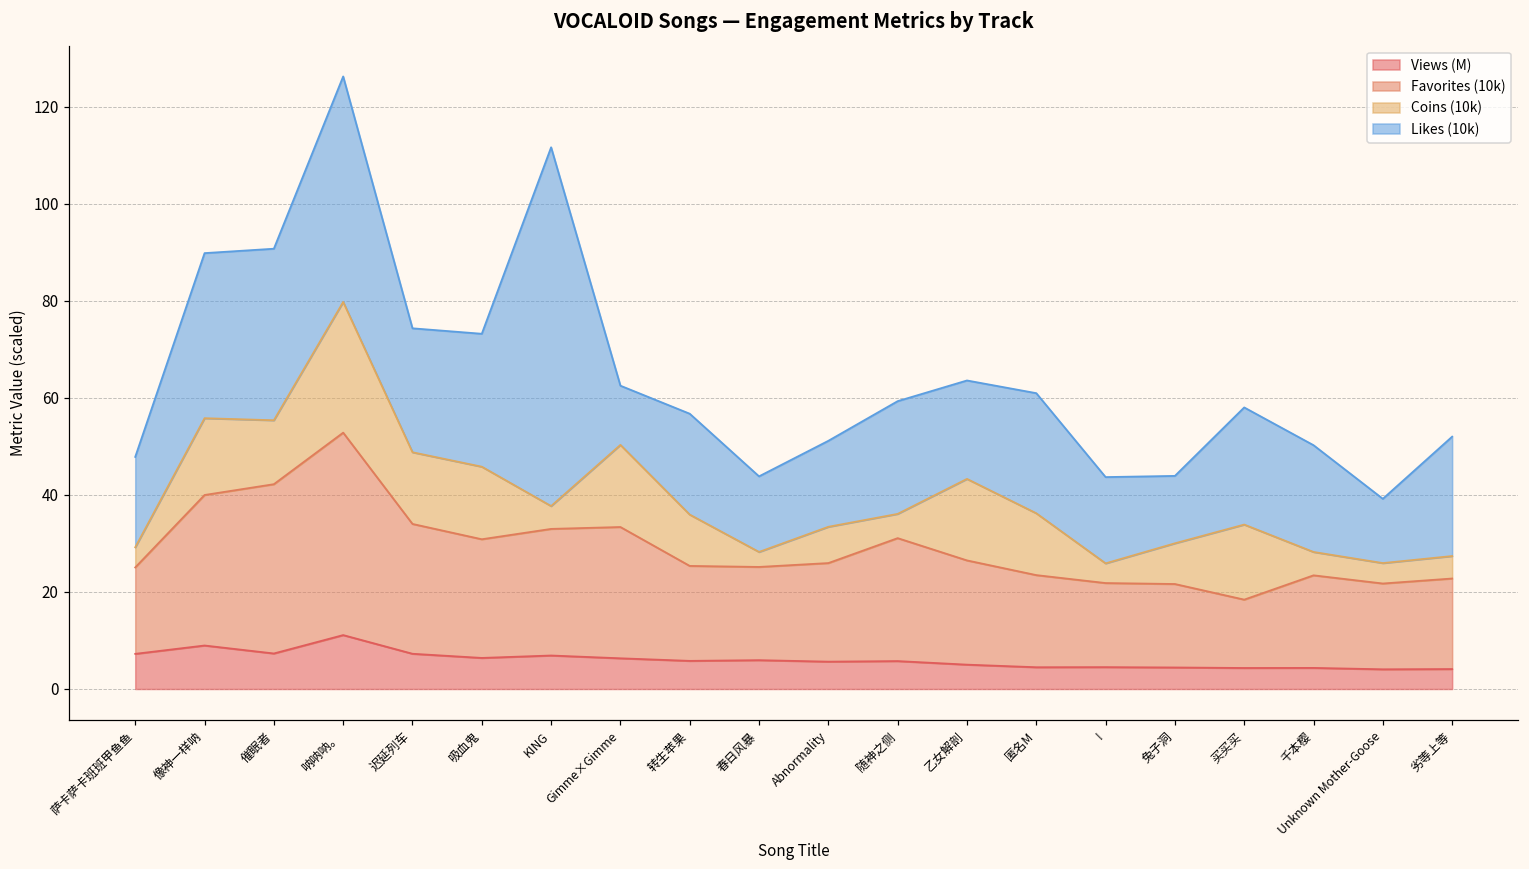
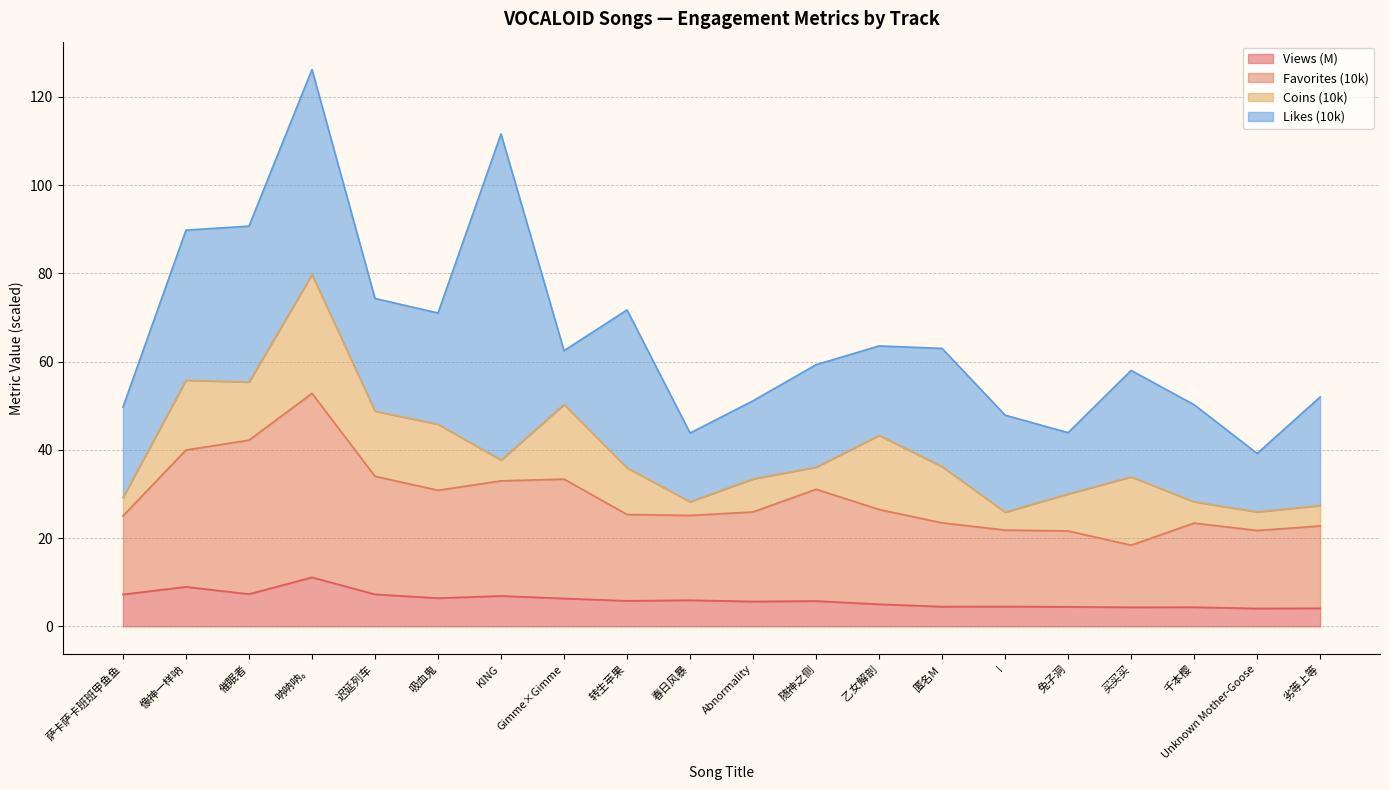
Likes (10k), 萨卡萨卡班班甲鱼鱼: 19 -> 20
Likes (10k), 吸血鬼: 27 -> 25
Likes (10k), 转生苹果: 21 -> 36
Likes (10k), 匿名M: 25 -> 27
Likes (10k), !: 18 -> 22
